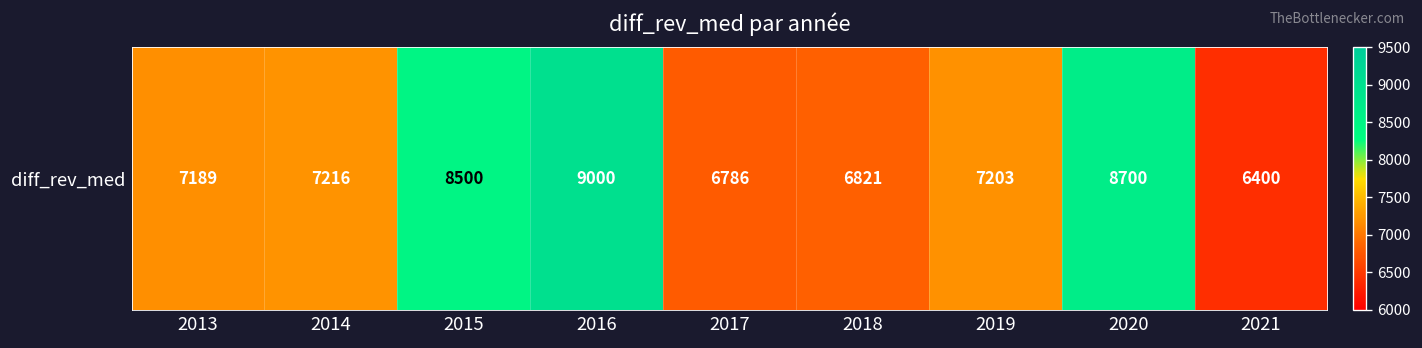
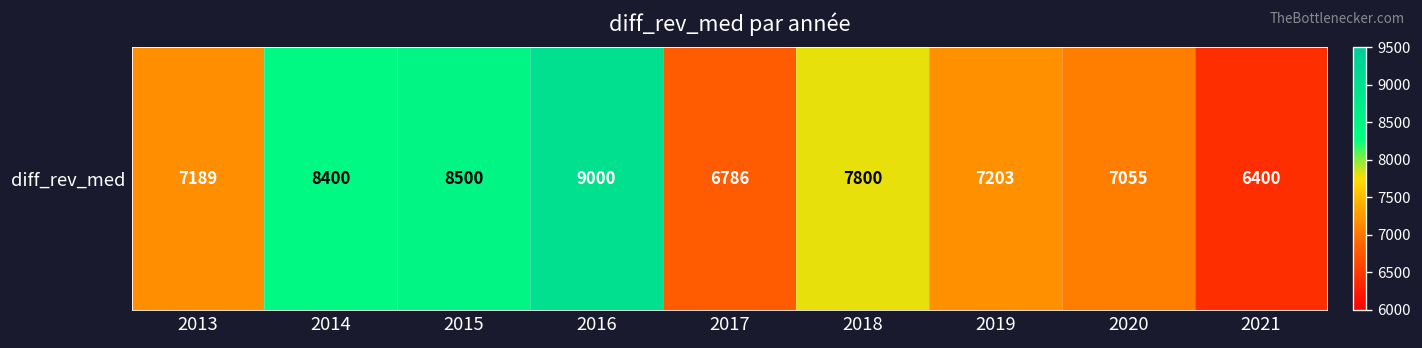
diff_rev_med, 2014: 7216 -> 8400
diff_rev_med, 2018: 6821 -> 7800
diff_rev_med, 2020: 8700 -> 7055
